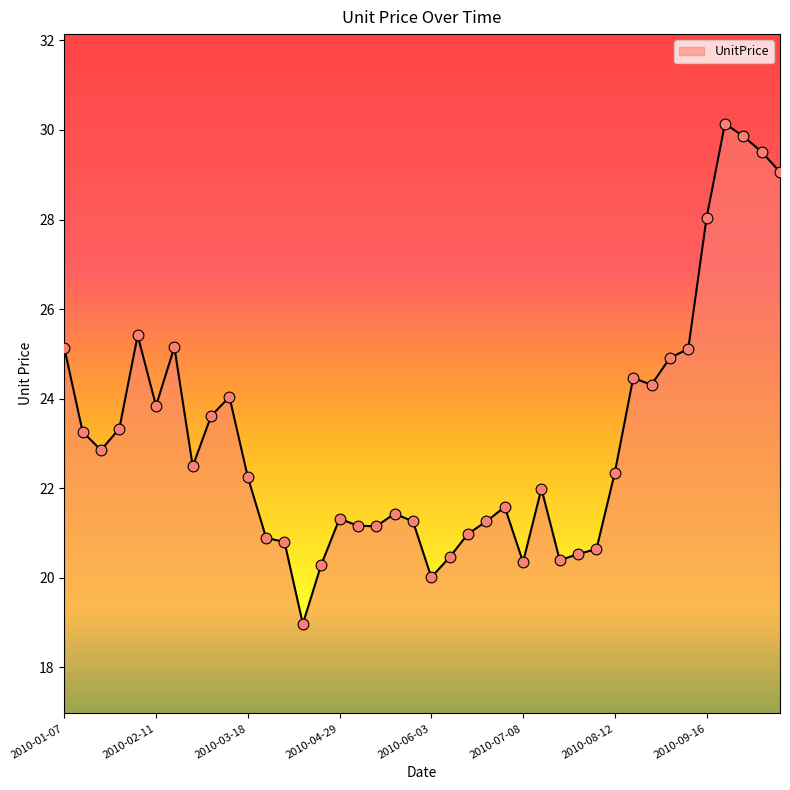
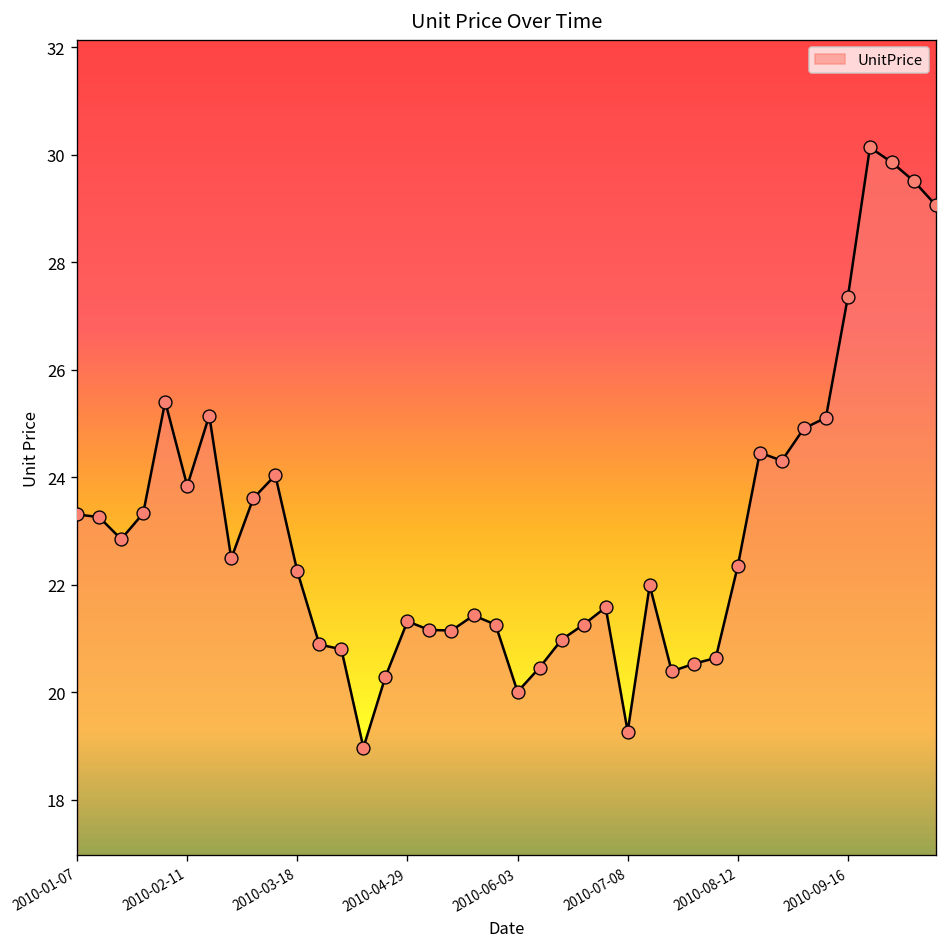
2010-01-07: 25.1 -> 23.3
2010-07-08: 20.4 -> 19.3
2010-09-16: 28.0 -> 27.4
